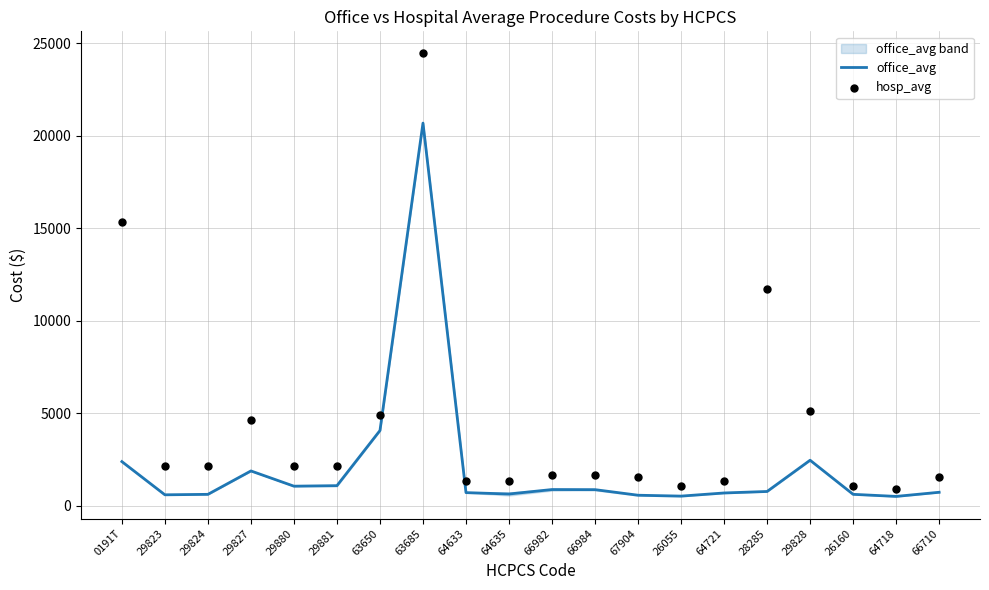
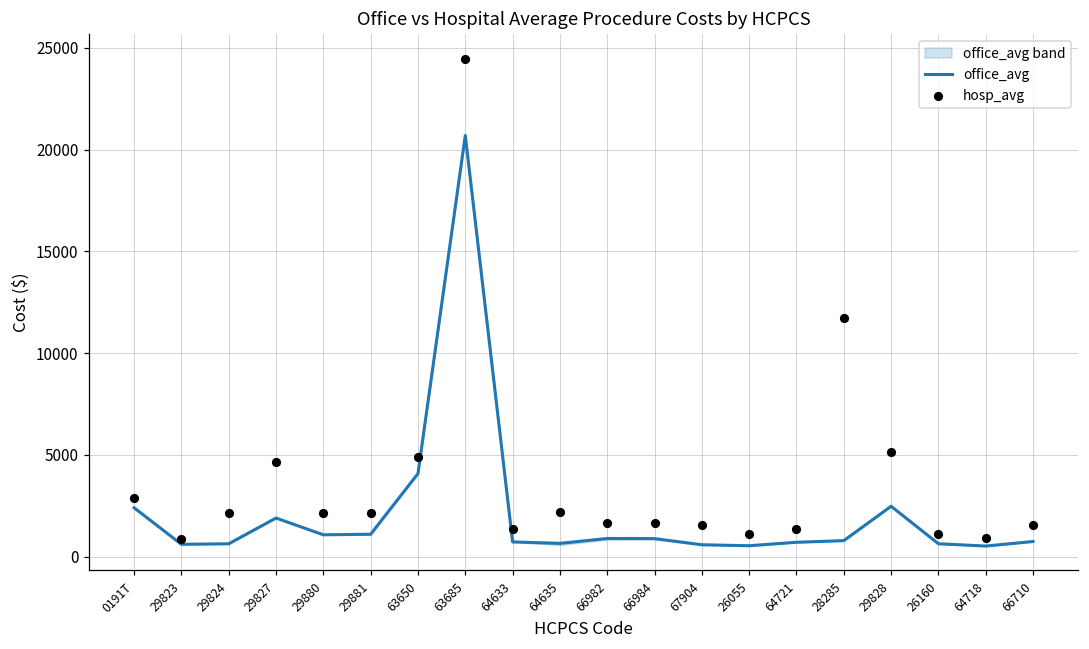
hosp_avg, 0191T: 15300 -> 2900
hosp_avg, 29823: 2200 -> 900
hosp_avg, 64635: 1300 -> 2200
